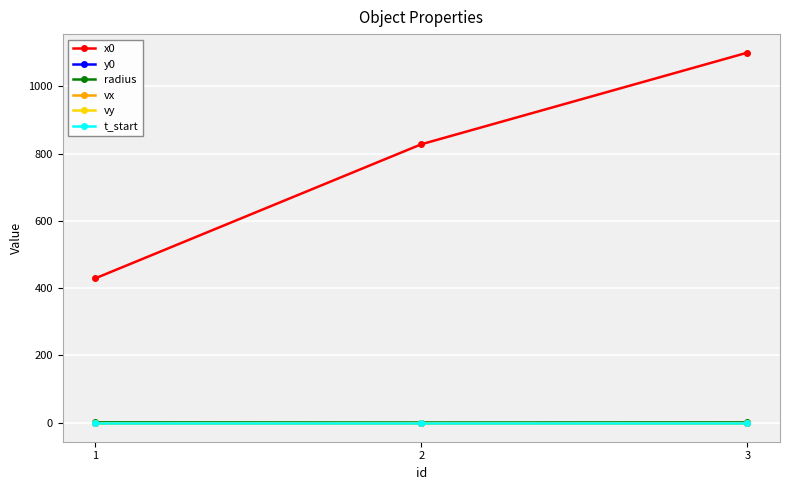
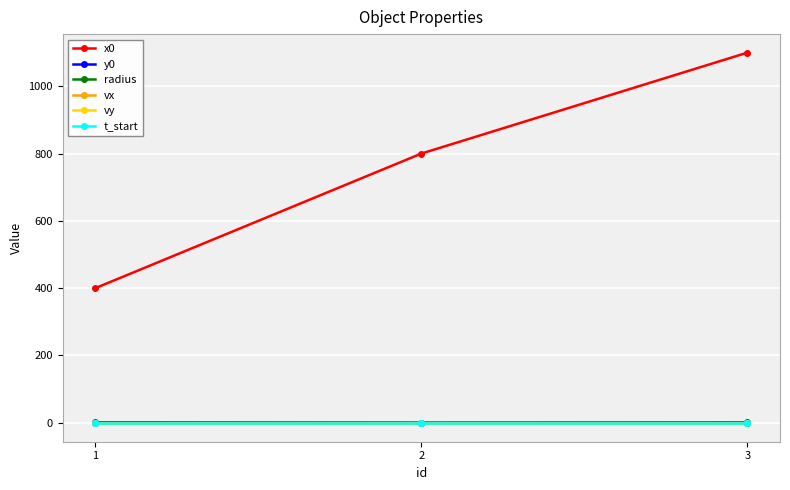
x0, 1: 430 -> 400
x0, 2: 830 -> 800
